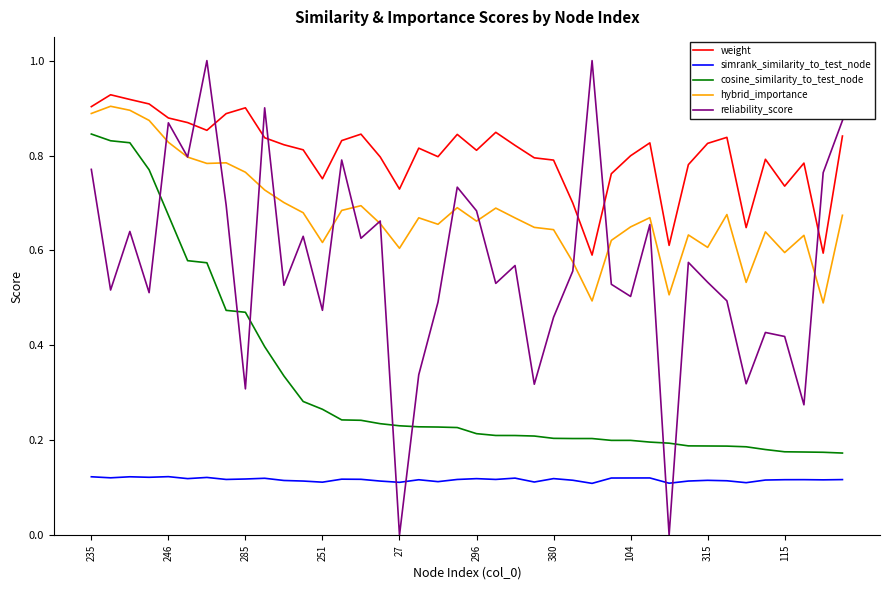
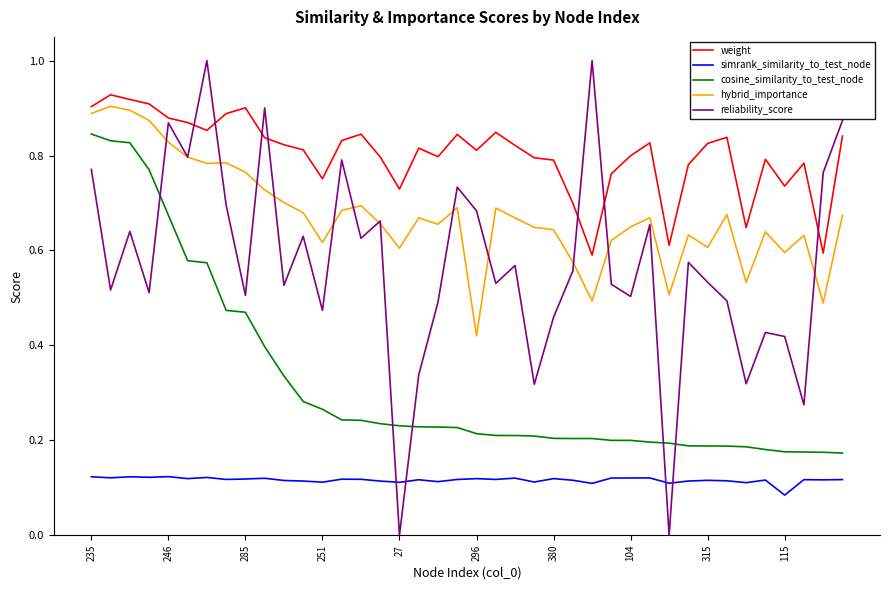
reliability_score, 285: 0.31 -> 0.51
hybrid_importance, 296: 0.66 -> 0.42
simrank_similarity_to_test_node, 115: 0.12 -> 0.08
